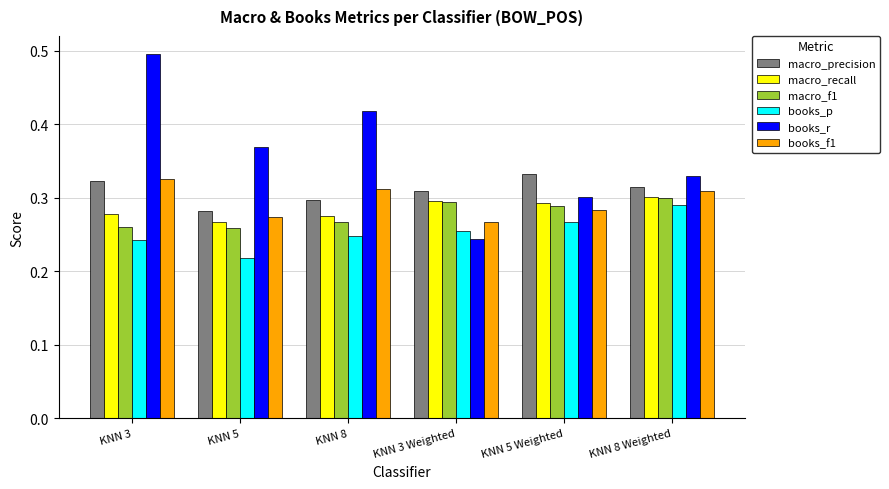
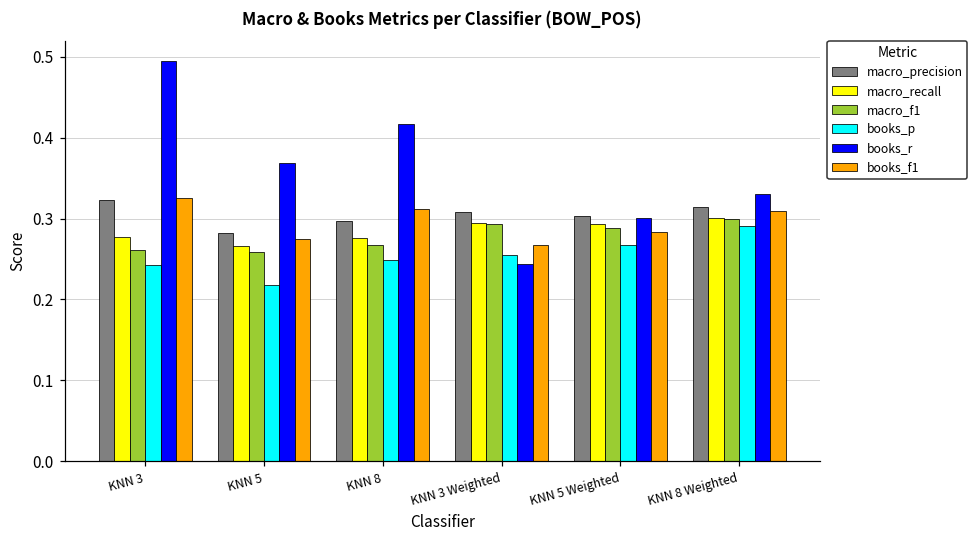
macro_precision, KNN 5 Weighted: 0.33 -> 0.30
